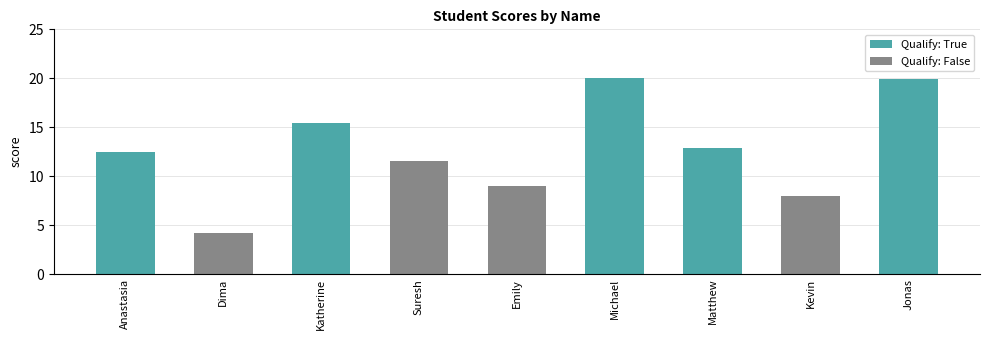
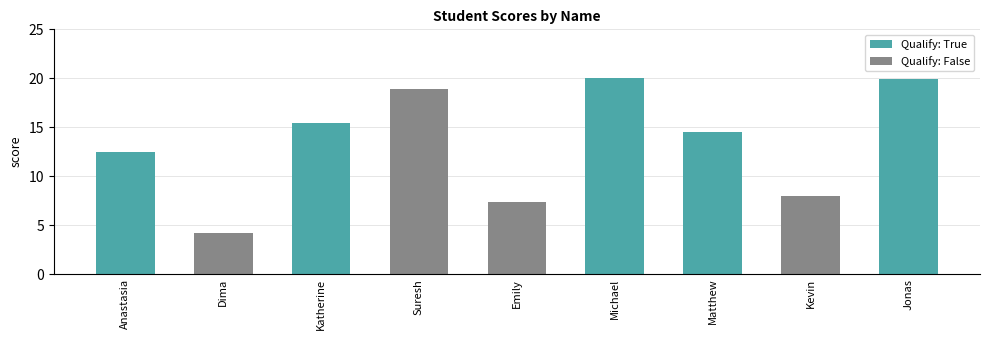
Suresh: 12 -> 19
Emily: 9 -> 7
Matthew: 13 -> 15
